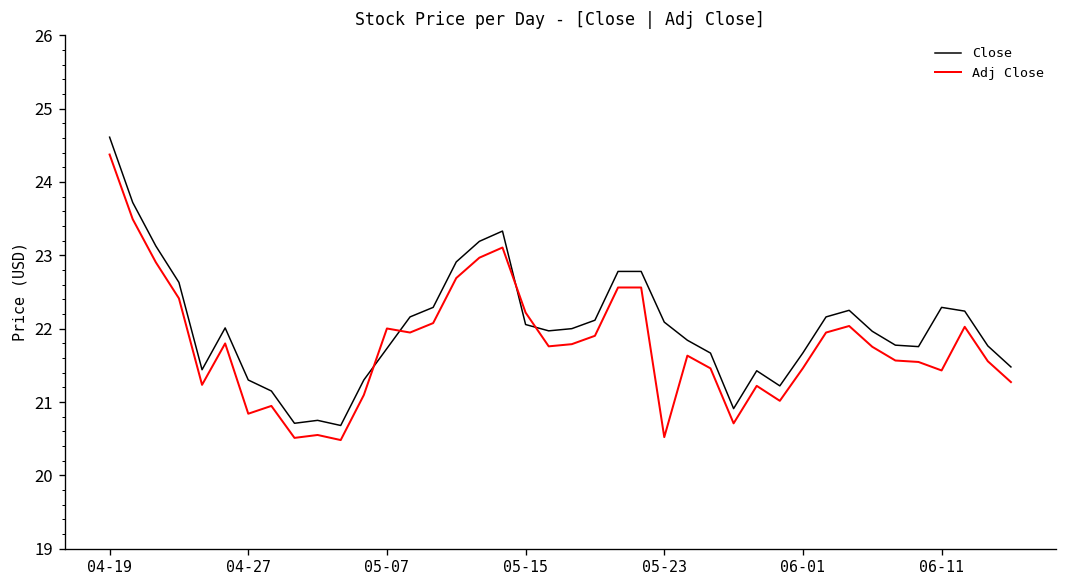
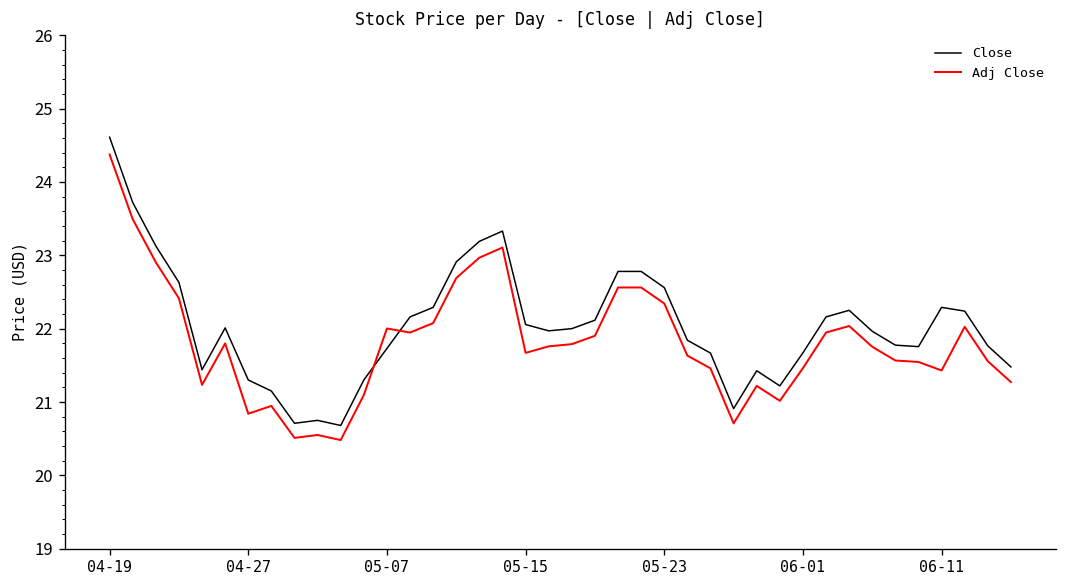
Adj Close, 05-15: 22.2 -> 21.7
Close, 05-23: 22.1 -> 22.6
Adj Close, 05-23: 20.5 -> 22.3
